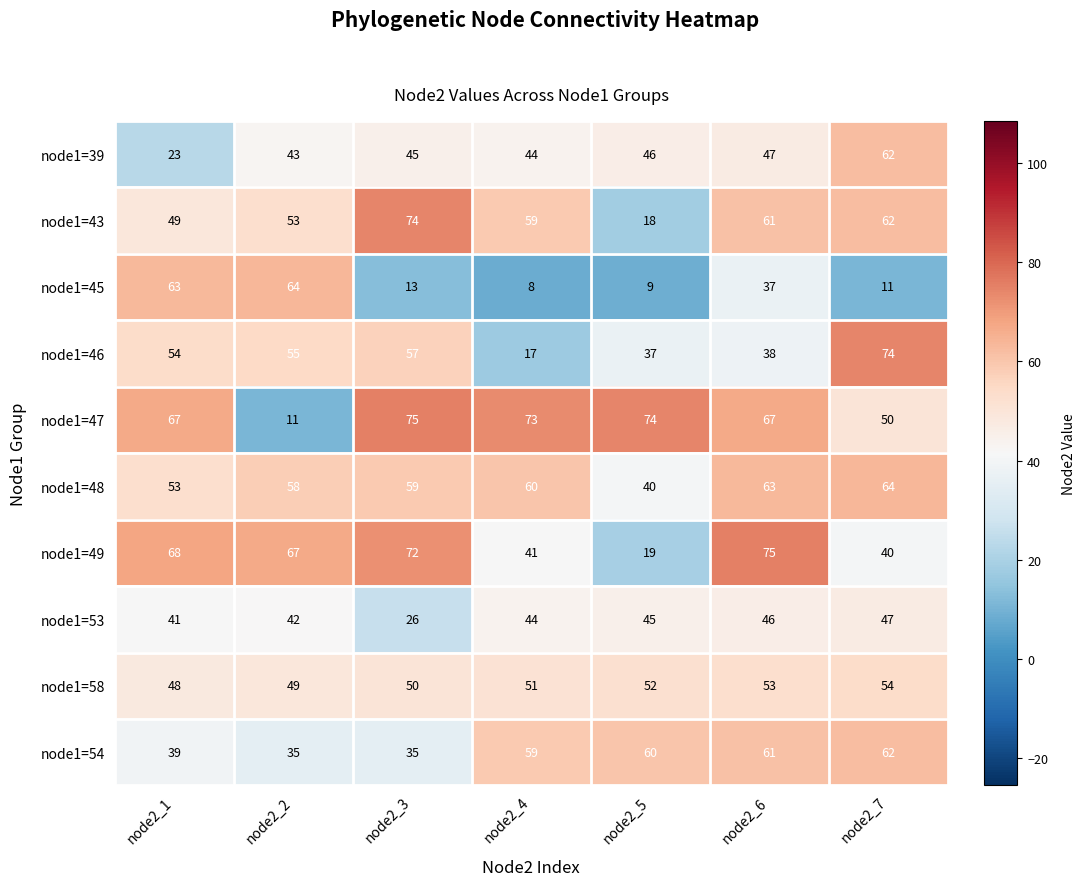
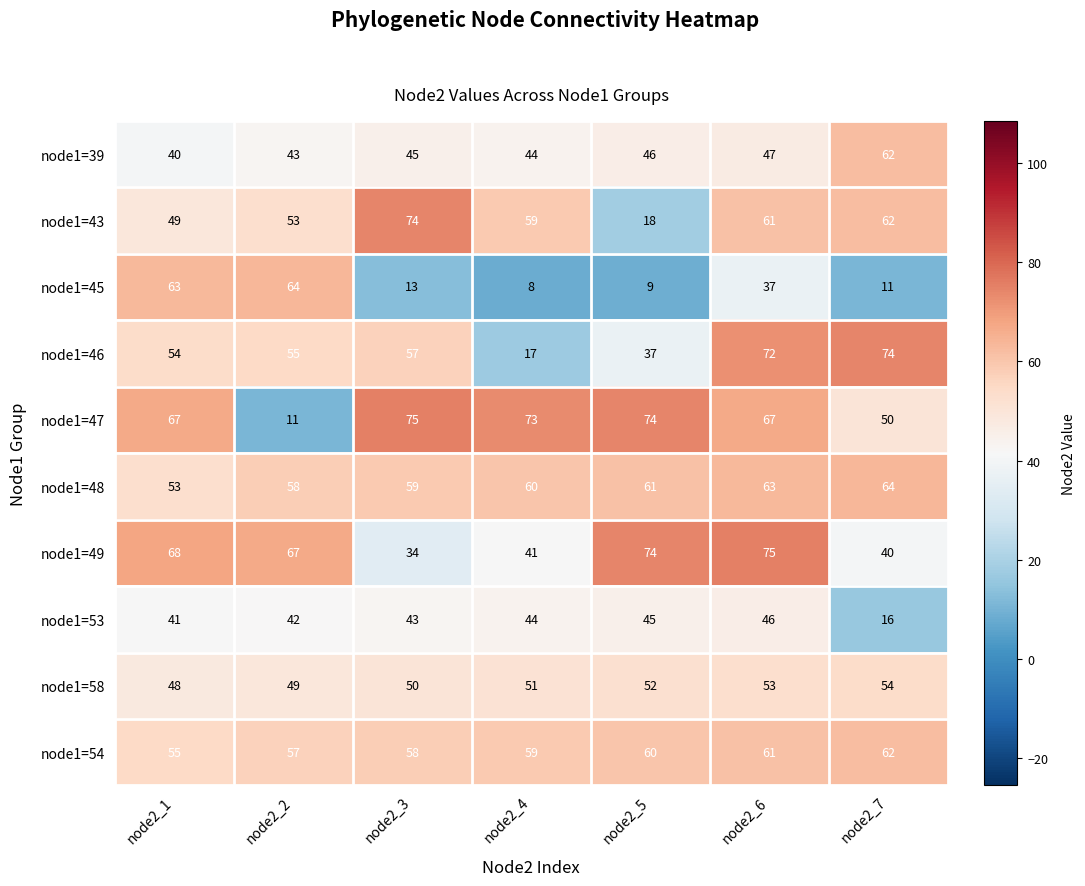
node1=39, node2_1: 23 -> 40
node1=46, node2_6: 38 -> 72
node1=48, node2_5: 40 -> 61
node1=49, node2_3: 72 -> 34
node1=49, node2_5: 19 -> 74
node1=53, node2_3: 26 -> 43
node1=53, node2_7: 47 -> 16
node1=54, node2_1: 39 -> 55
node1=54, node2_2: 35 -> 57
node1=54, node2_3: 35 -> 58
